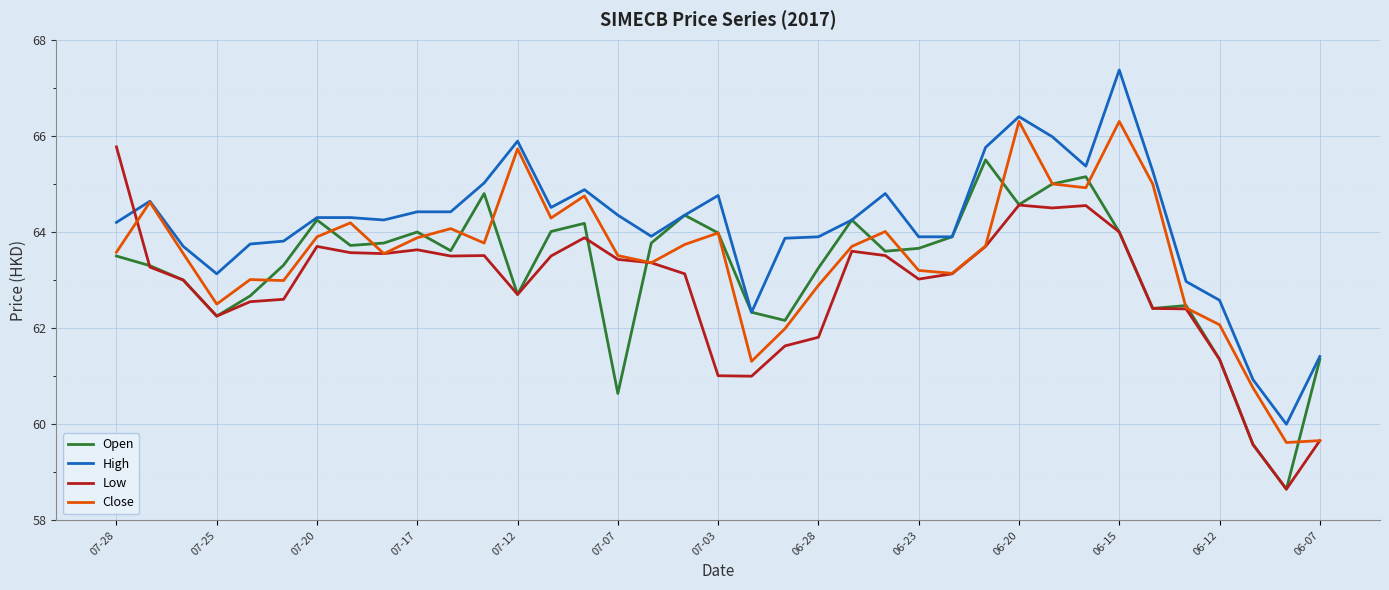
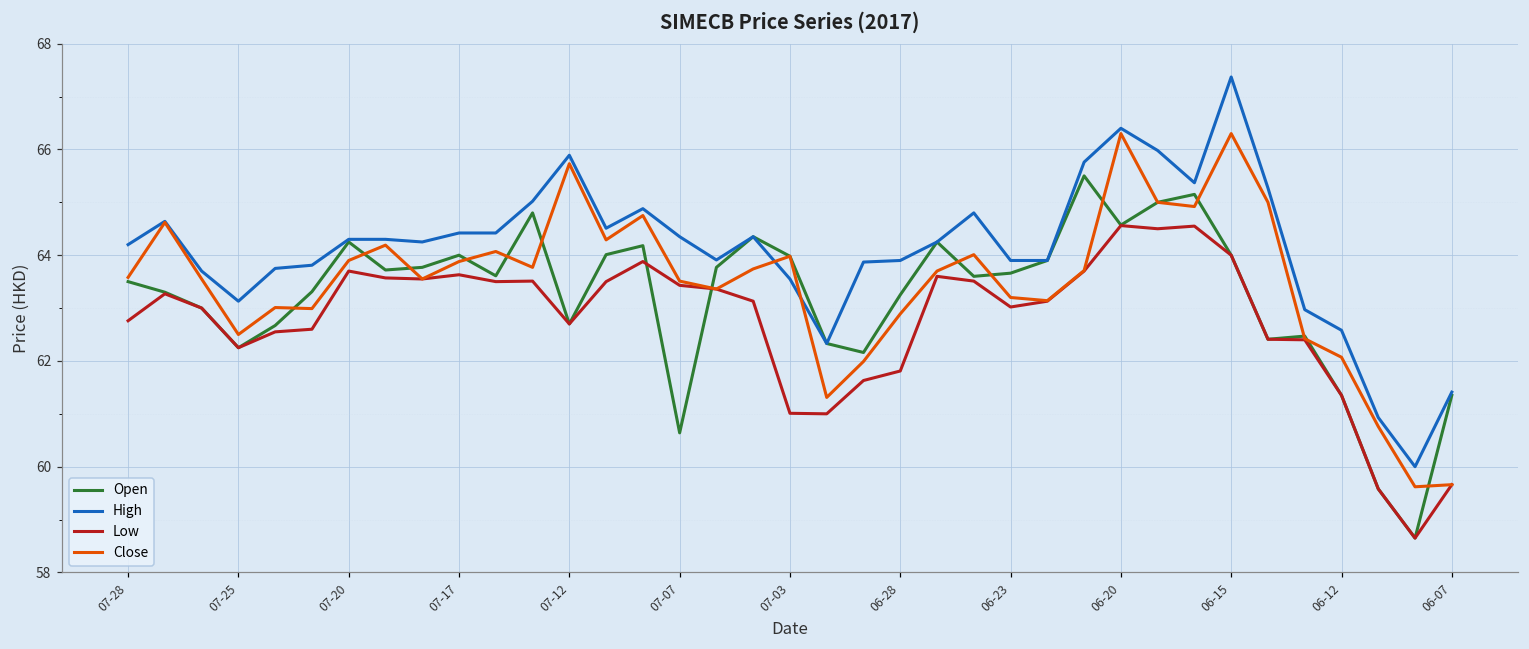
Low, 07-28: 65.8 -> 62.8
High, 07-03: 64.8 -> 63.6
